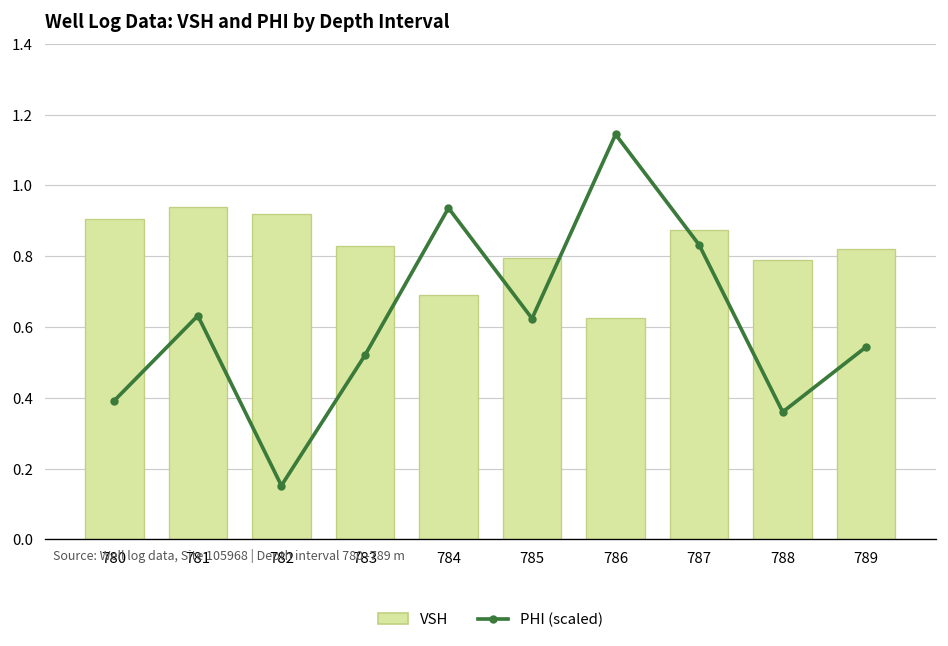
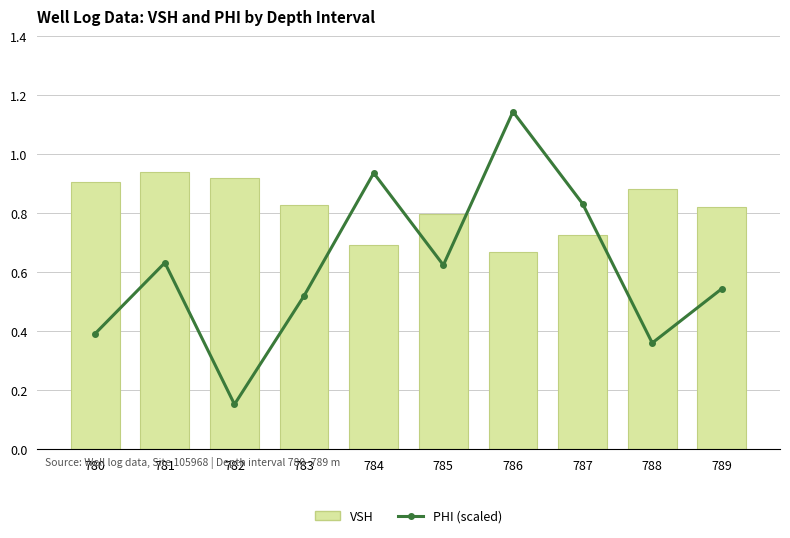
VSH, 786: 0.63 -> 0.67
VSH, 787: 0.88 -> 0.73
VSH, 788: 0.79 -> 0.88
